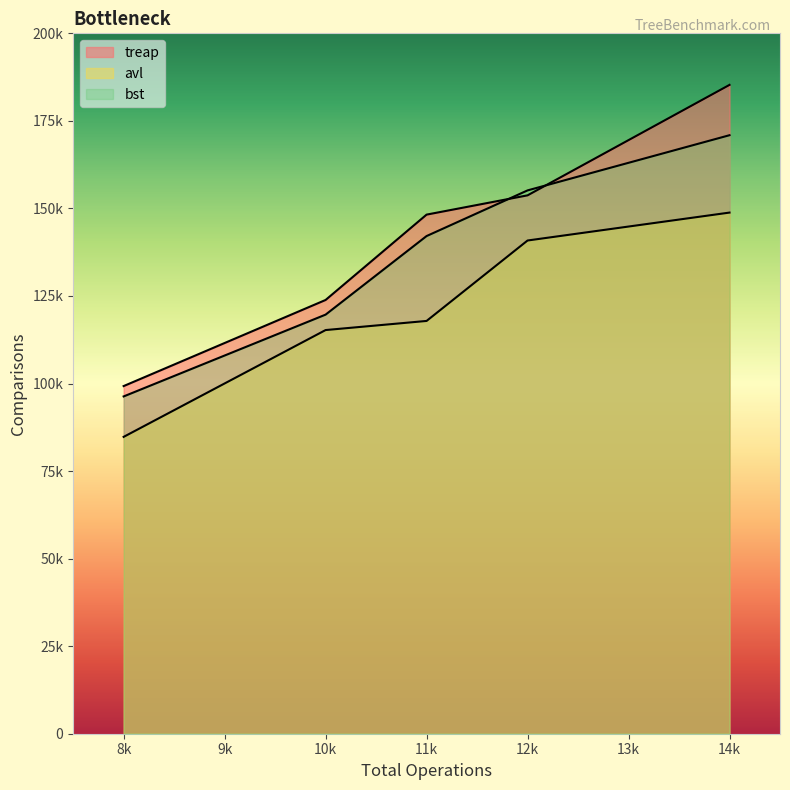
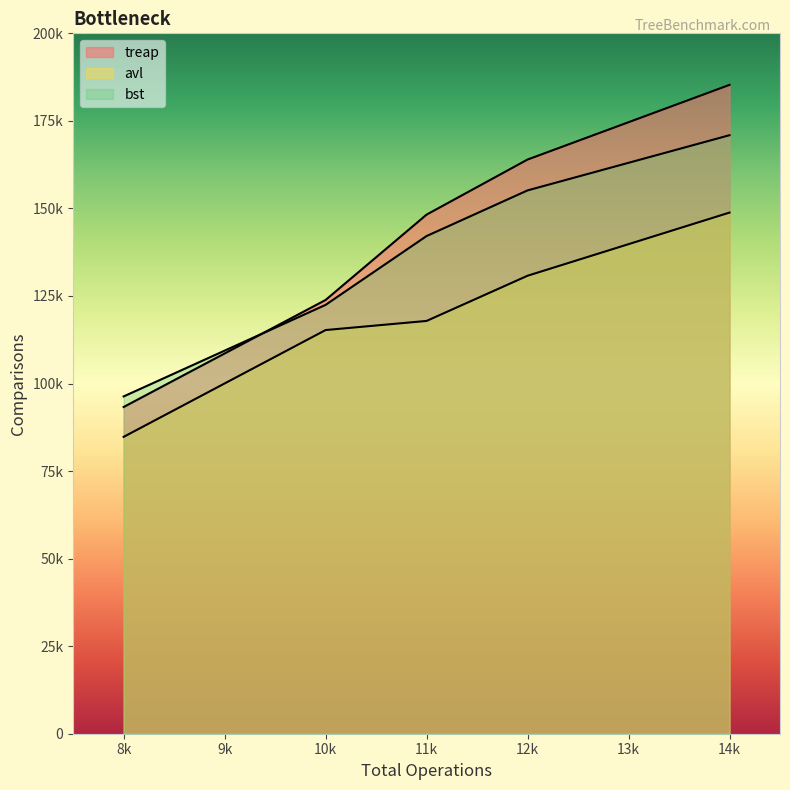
treap, 8k: 99000 -> 93000
bst, 10k: 120000 -> 122000
treap, 12k: 154000 -> 164000
avl, 12k: 141000 -> 131000
